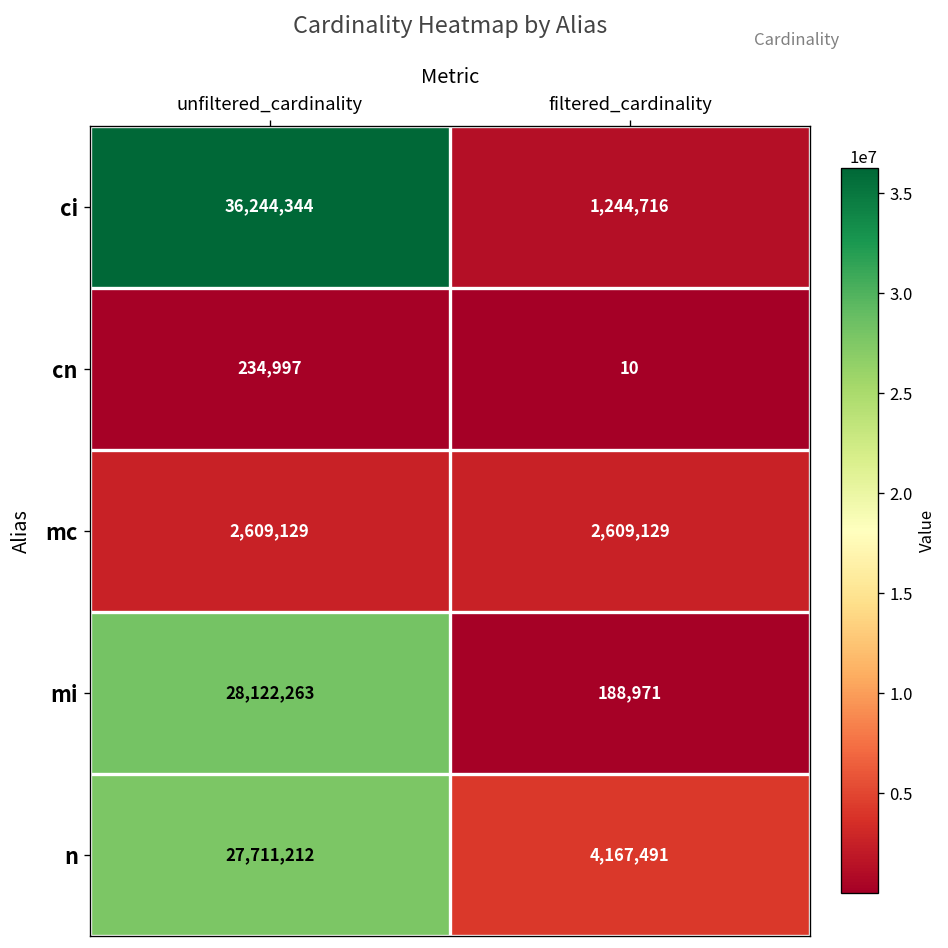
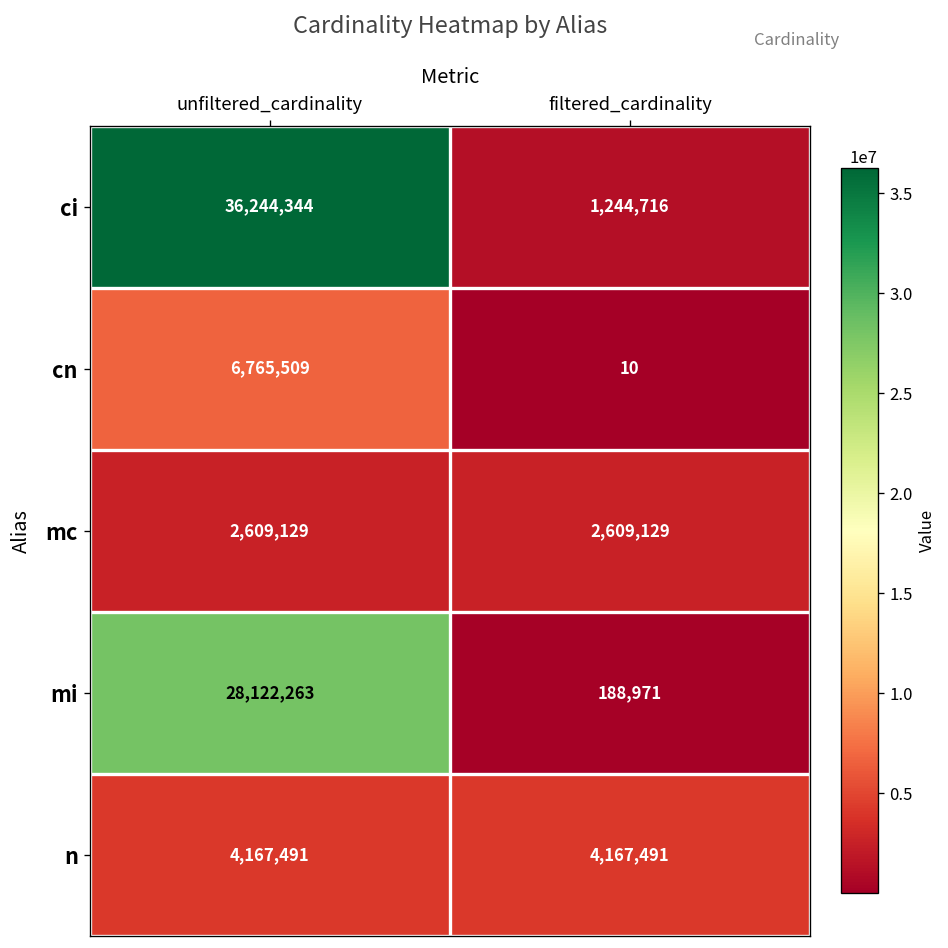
cn, unfiltered_cardinality: 234,997 -> 6,765,509
n, unfiltered_cardinality: 27,711,212 -> 4,167,491
